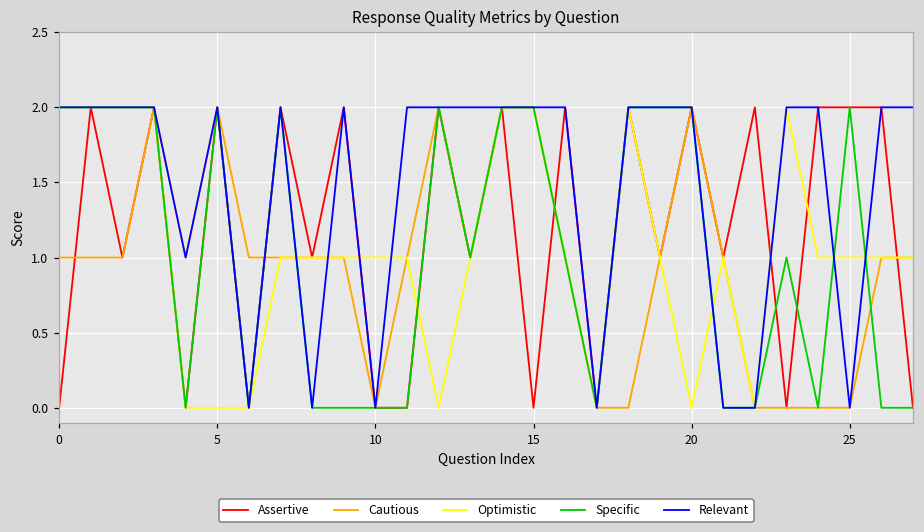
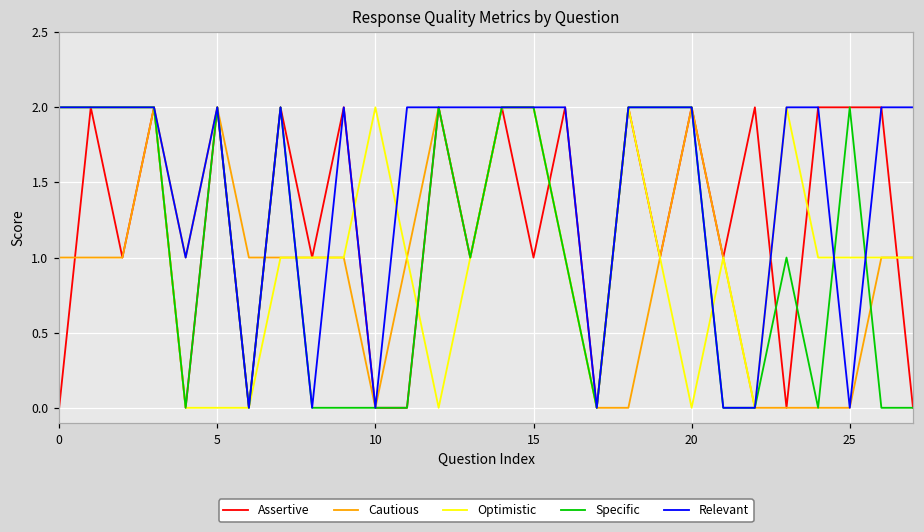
Optimistic, 10: 1 -> 2
Assertive, 15: 0 -> 1
